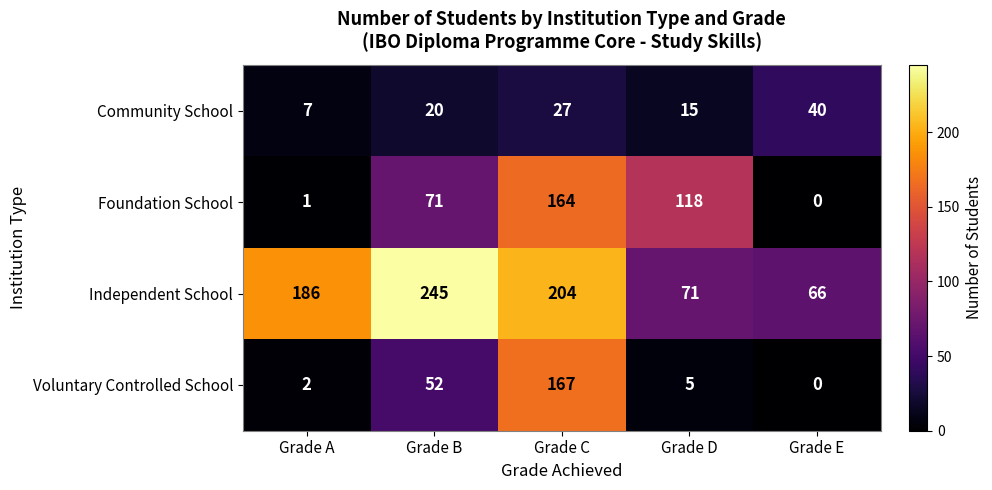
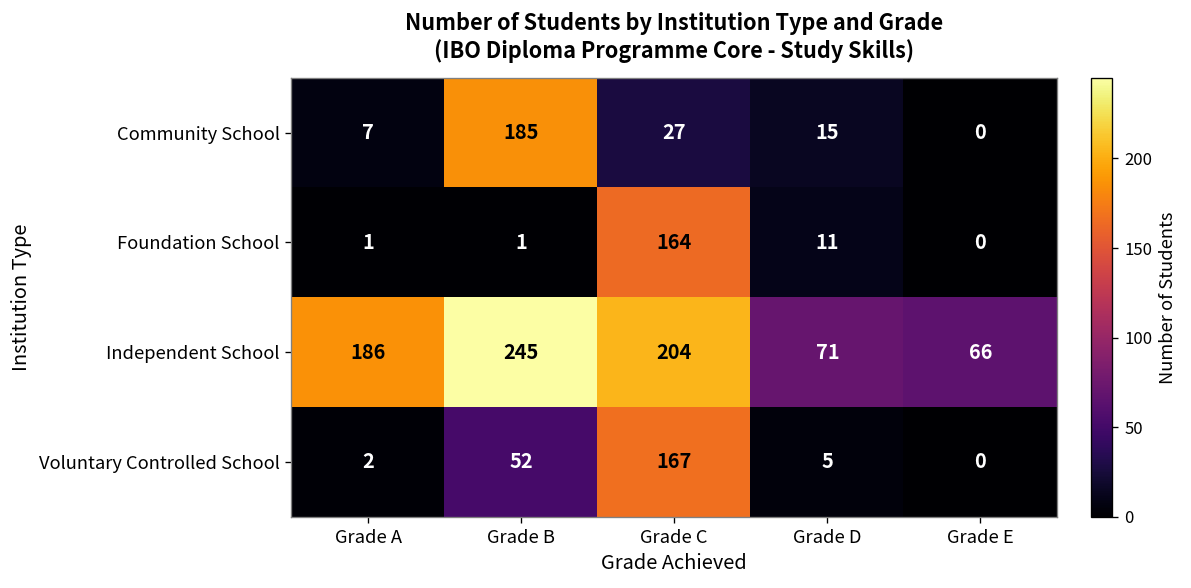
Community School, Grade B: 20 -> 185
Community School, Grade E: 40 -> 0
Foundation School, Grade B: 71 -> 1
Foundation School, Grade D: 118 -> 11
